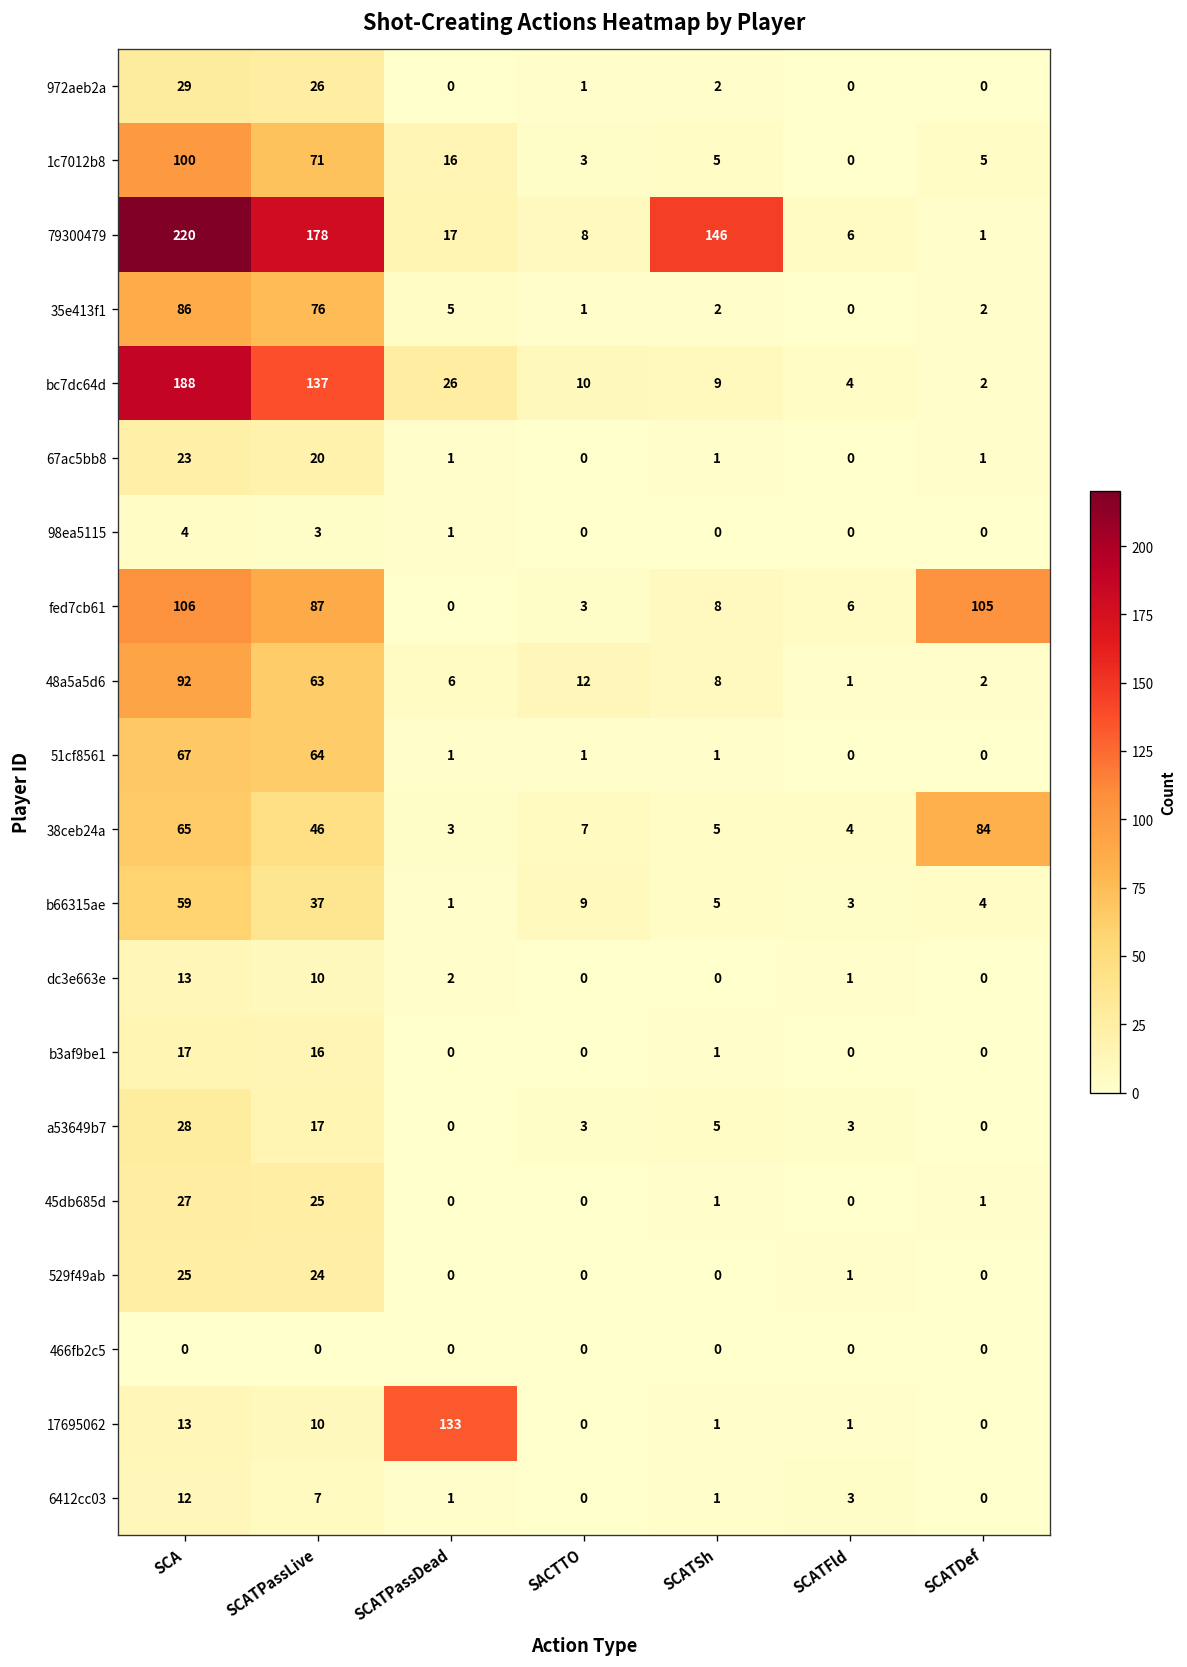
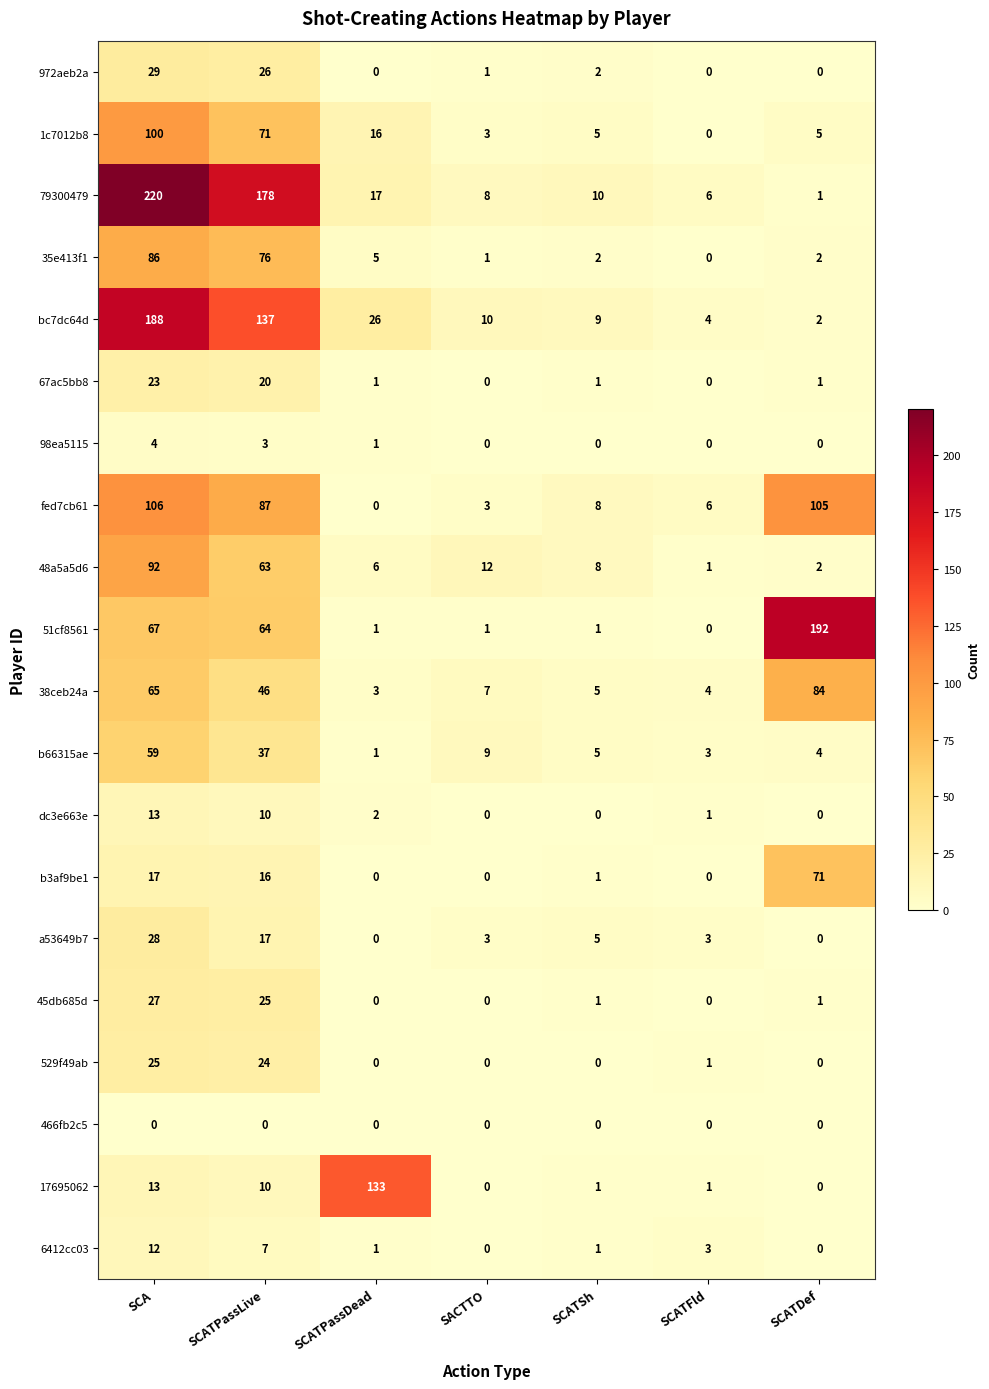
79300479, SCATSh: 146 -> 10
51cf8561, SCATDef: 0 -> 192
b3af9be1, SCATDef: 0 -> 71
